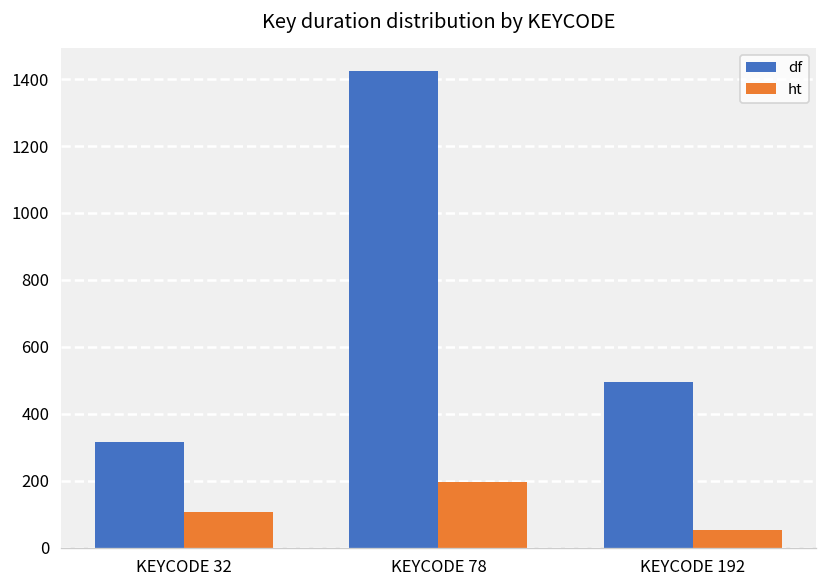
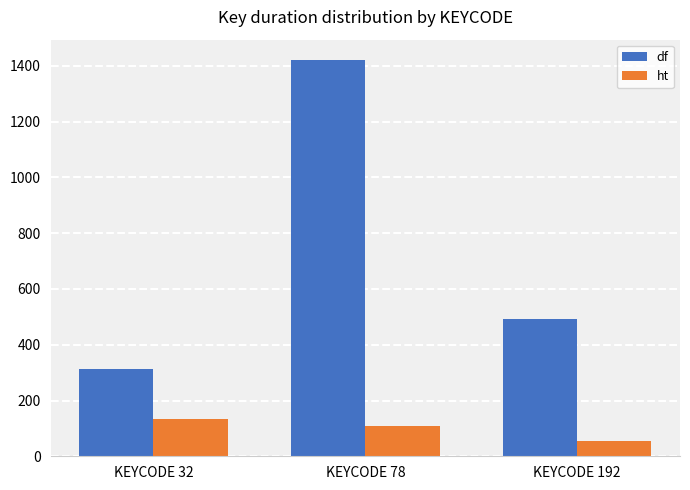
ht, KEYCODE 32: 110 -> 140
ht, KEYCODE 78: 200 -> 110
